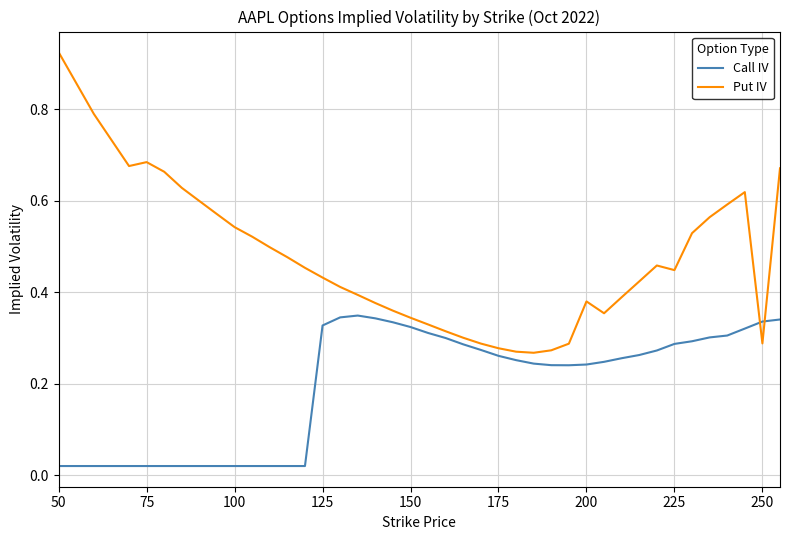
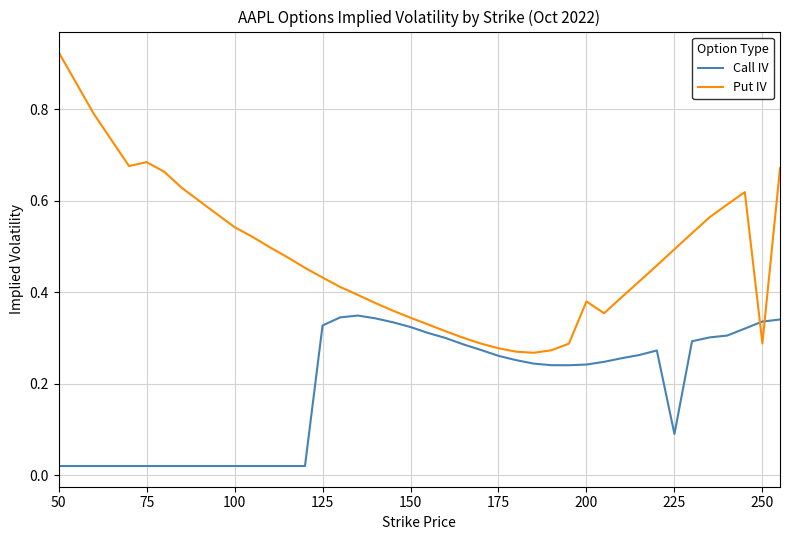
Call IV, 225: 0.29 -> 0.09
Put IV, 225: 0.45 -> 0.49
